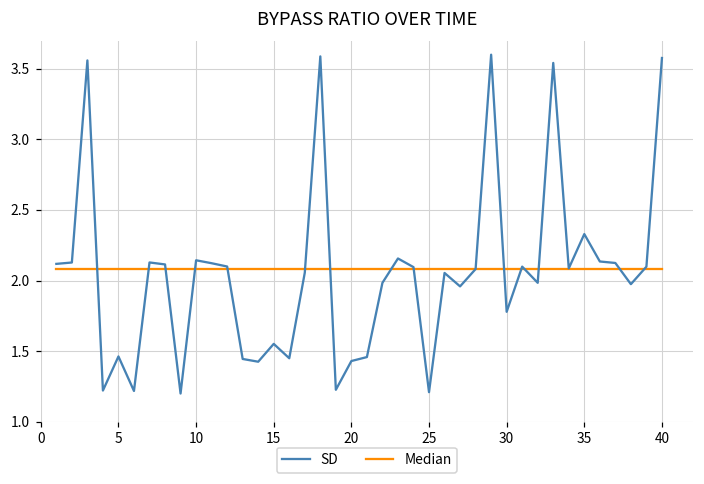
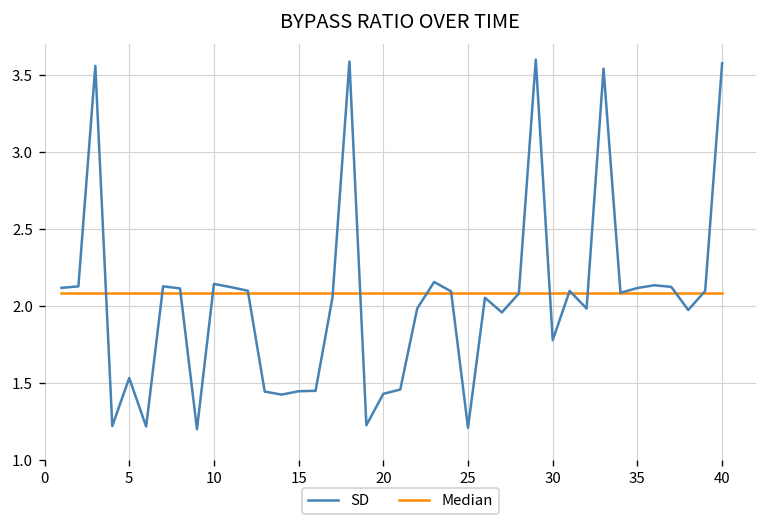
SD, 5: 1.46 -> 1.53
SD, 15: 1.55 -> 1.45
SD, 35: 2.33 -> 2.12
